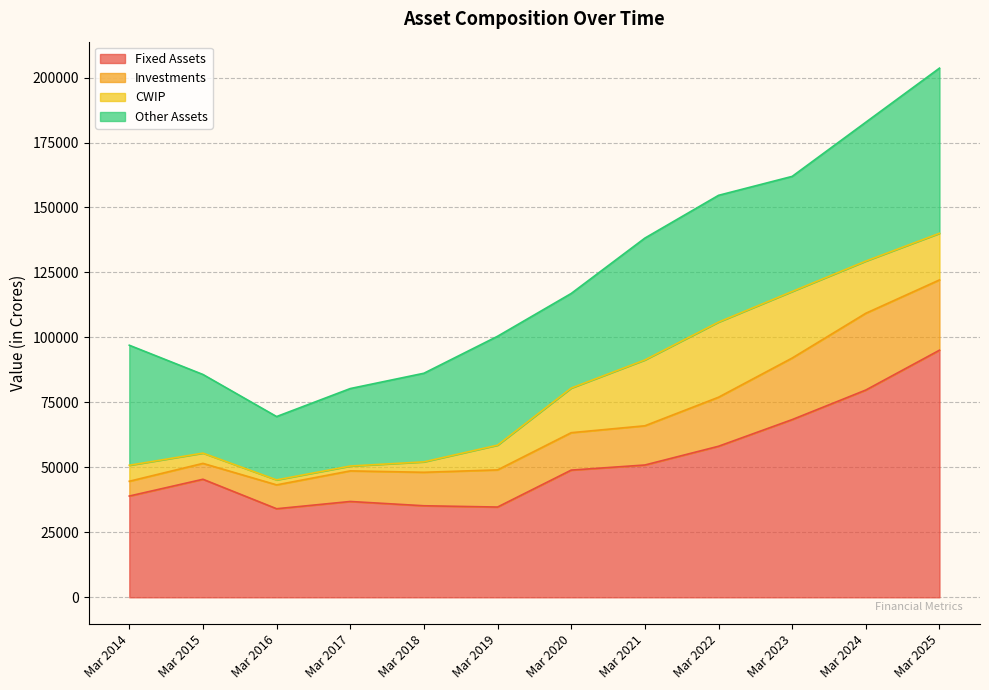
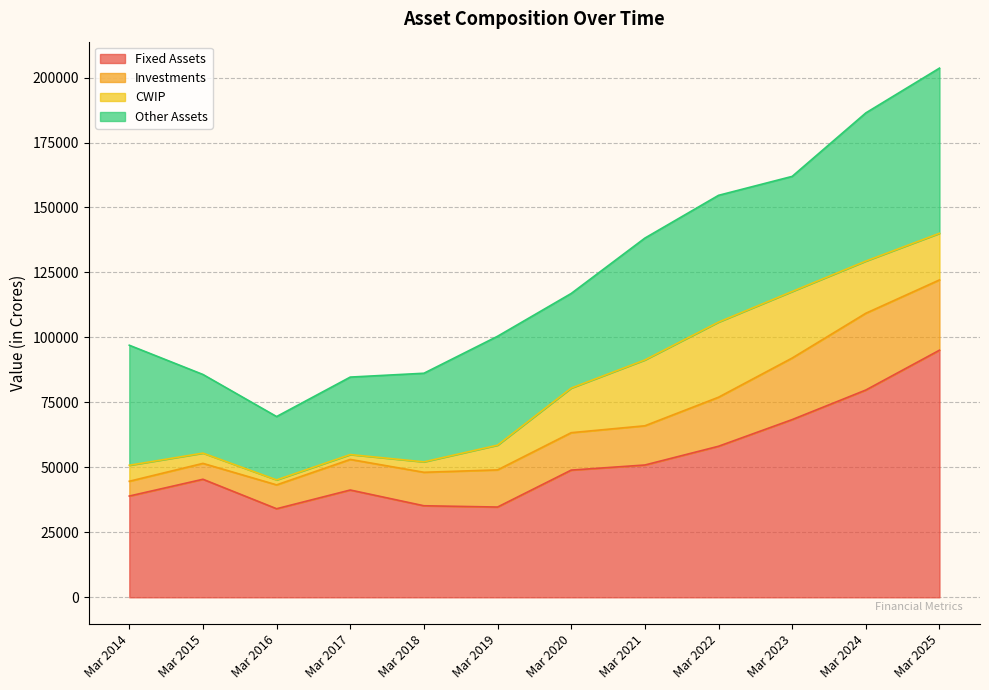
Fixed Assets, Mar 2017: 37000 -> 41000
Other Assets, Mar 2024: 53000 -> 57000
